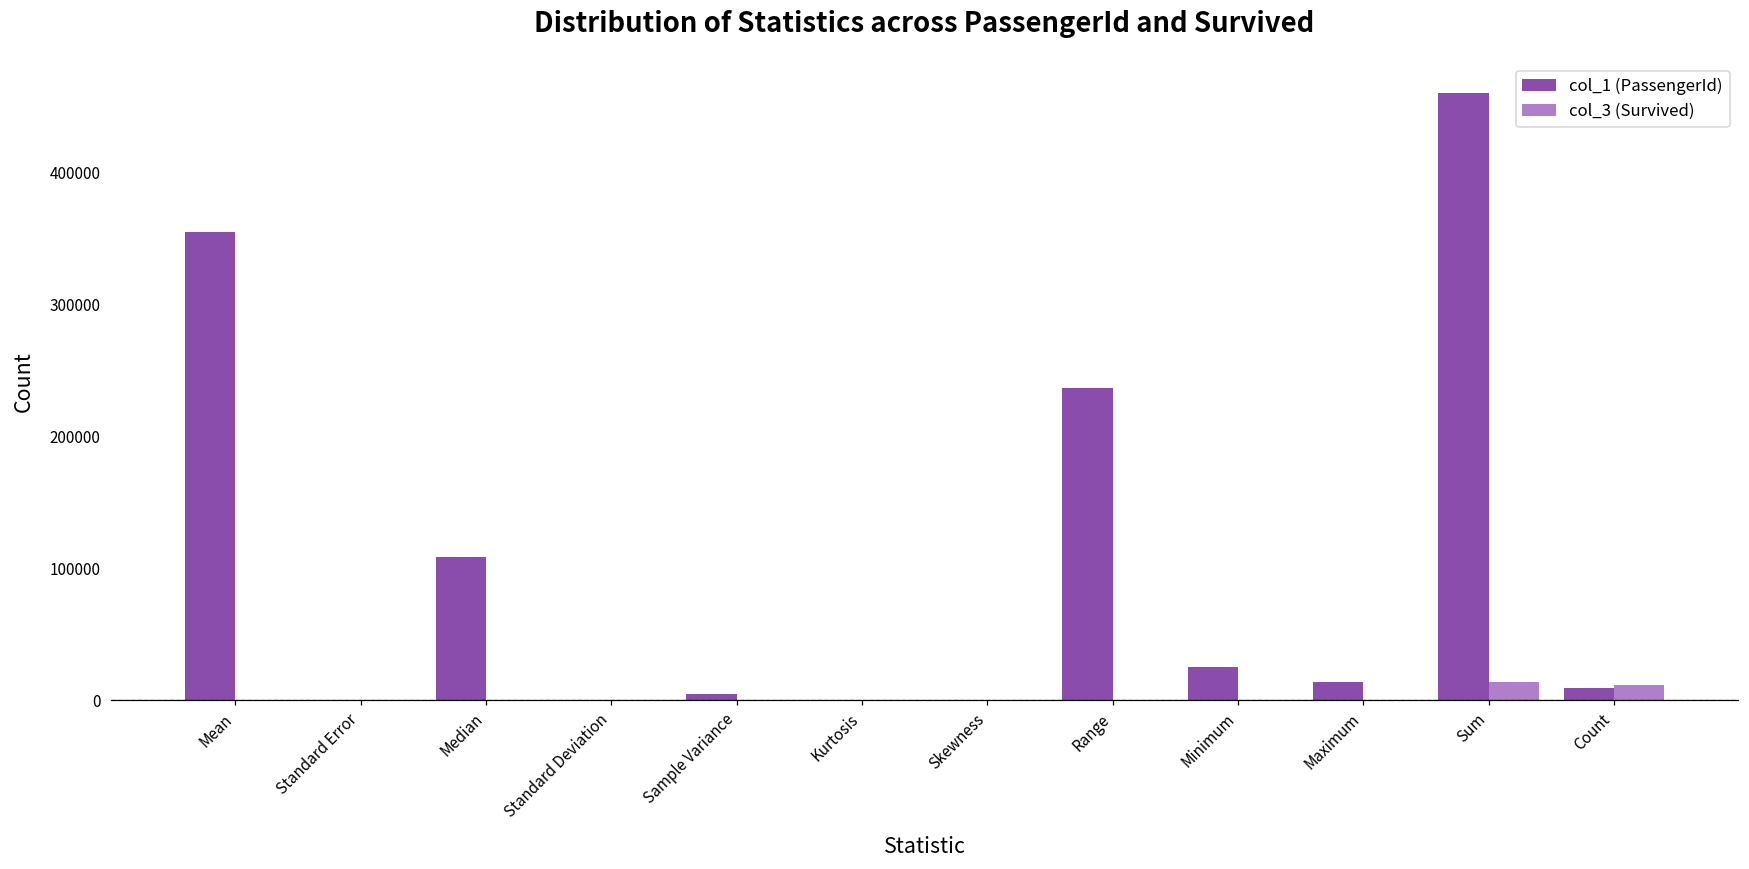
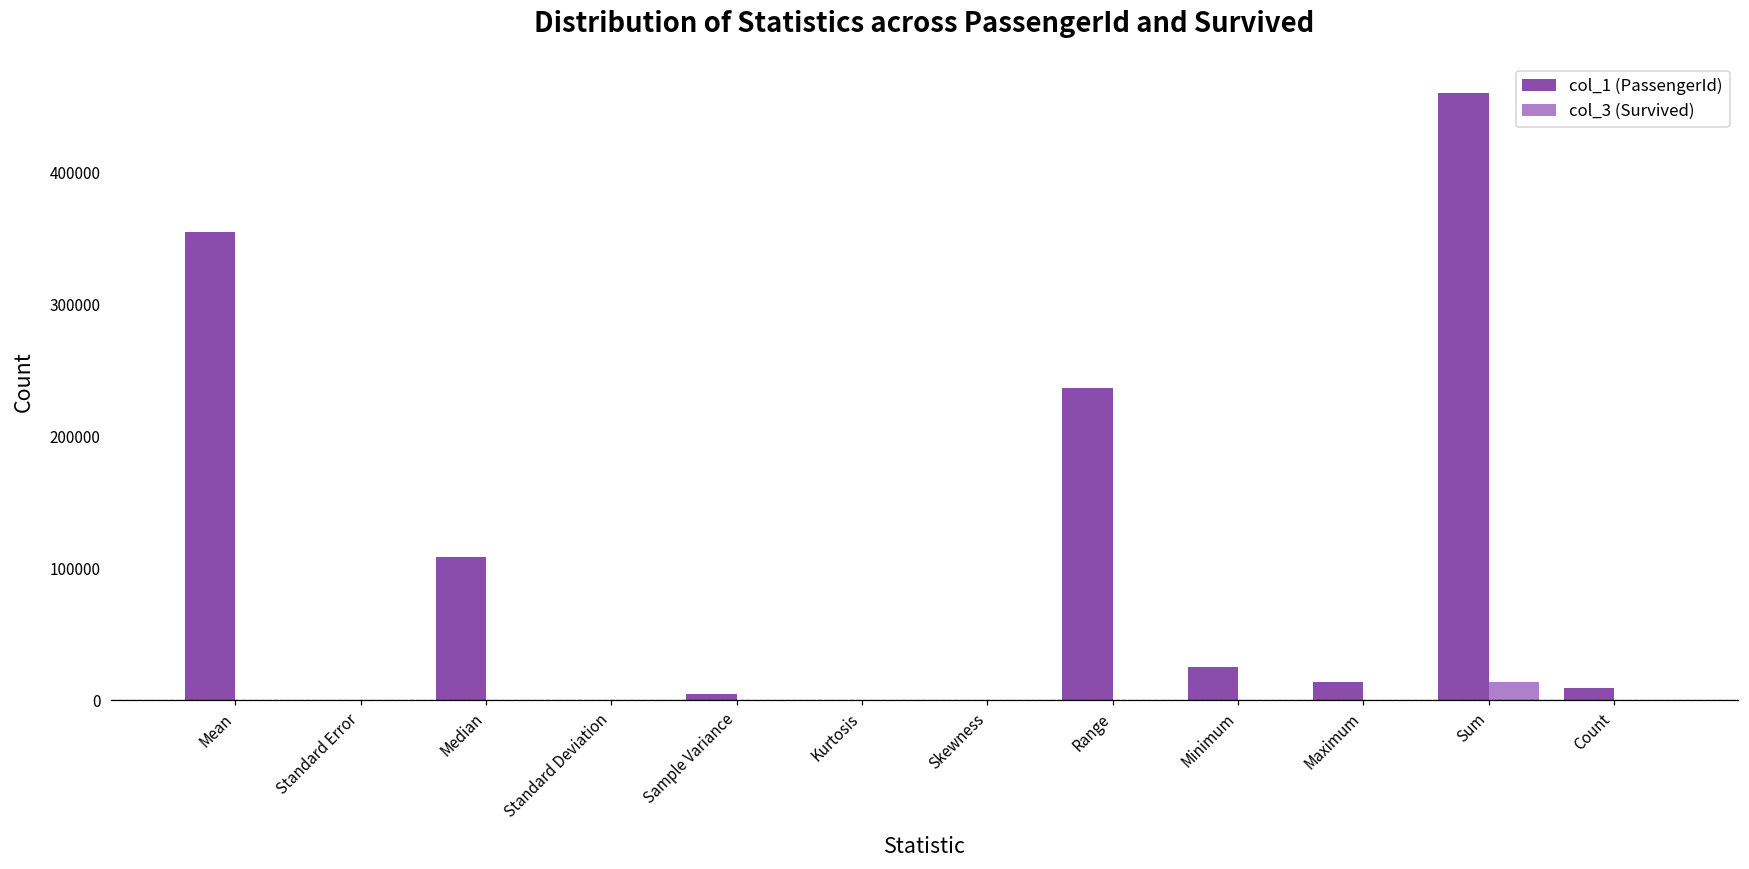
col_3 (Survived), Count: 11000 -> 0
